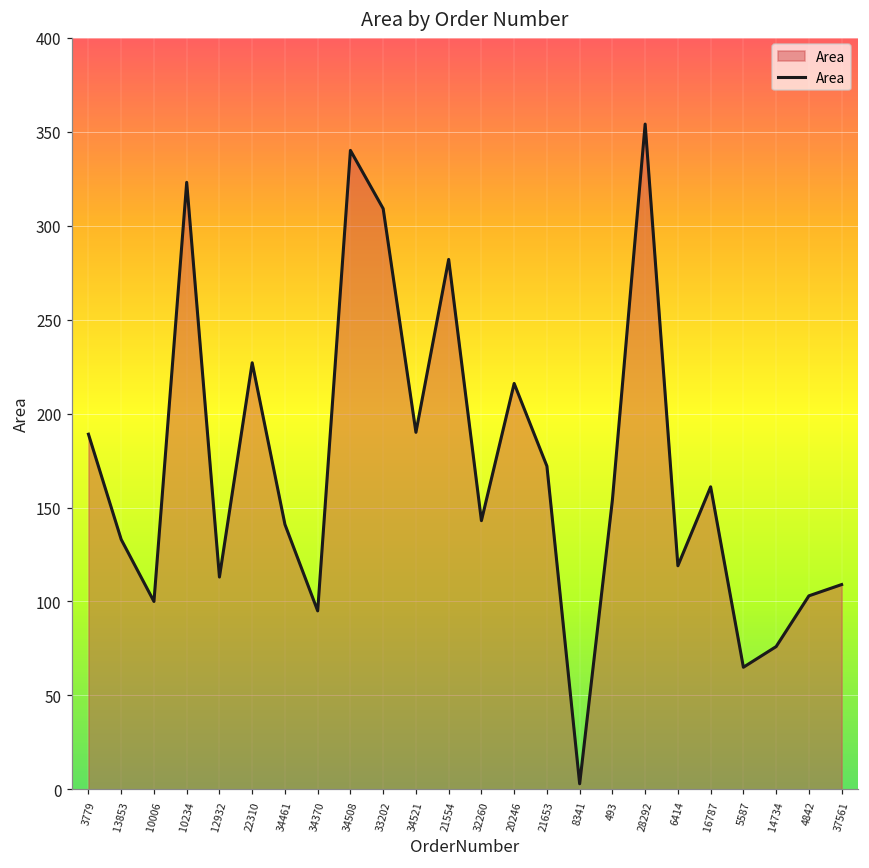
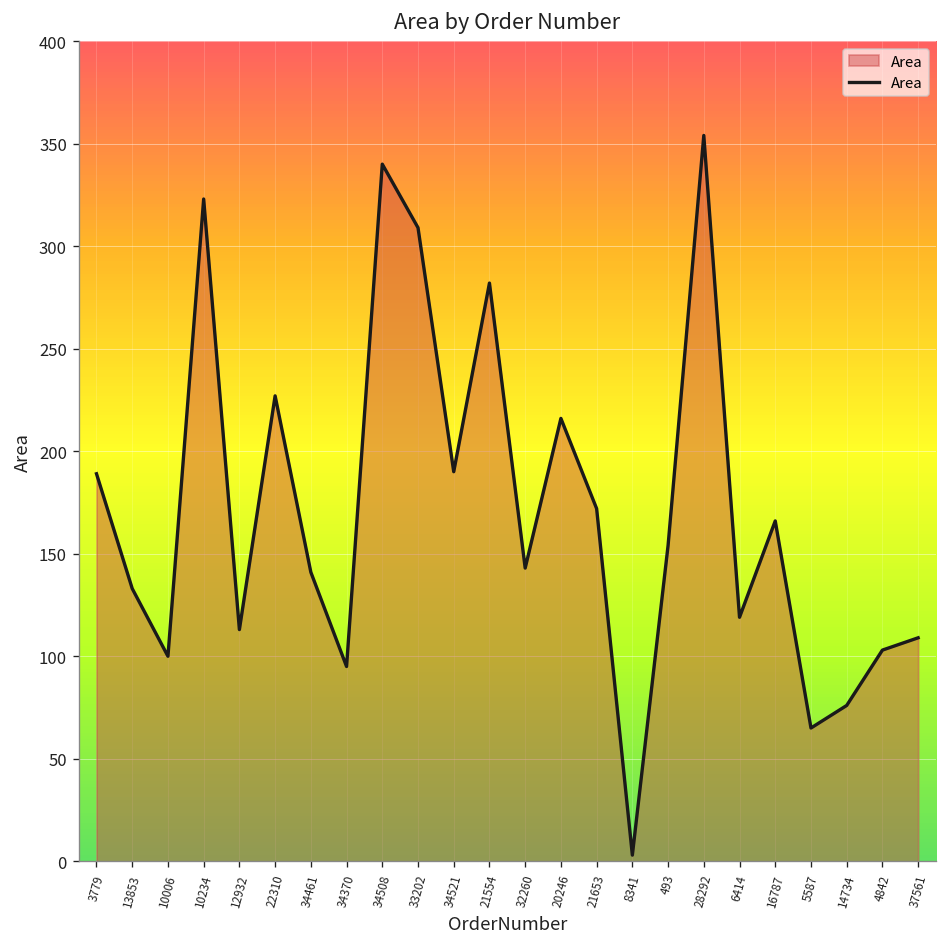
16787: 161 -> 166
